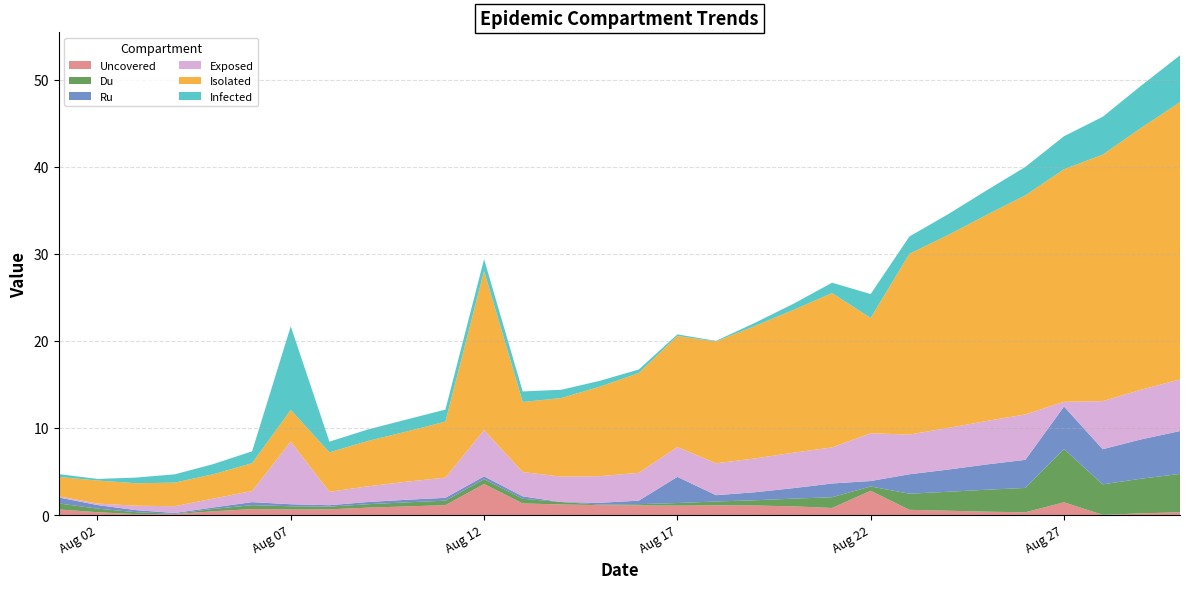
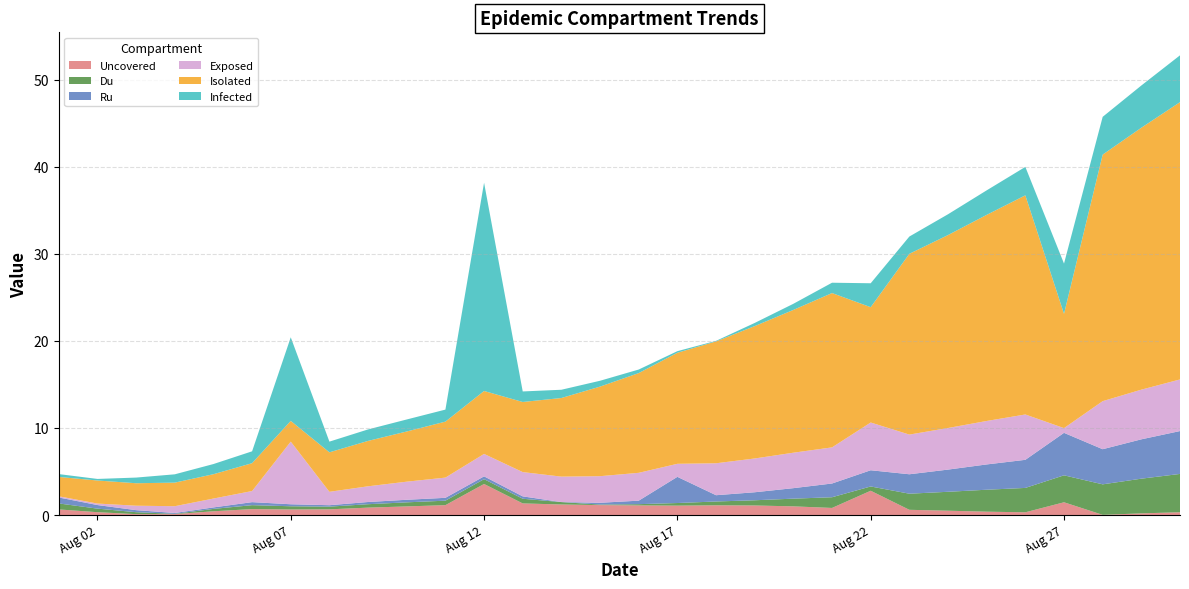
Isolated, Aug 07: 4 -> 2
Exposed, Aug 12: 5 -> 3
Isolated, Aug 12: 18 -> 7
Infected, Aug 12: 1 -> 24
Exposed, Aug 17: 3 -> 1
Ru, Aug 22: 1 -> 2
Du, Aug 27: 6 -> 3
Isolated, Aug 27: 27 -> 13
Infected, Aug 27: 4 -> 6
